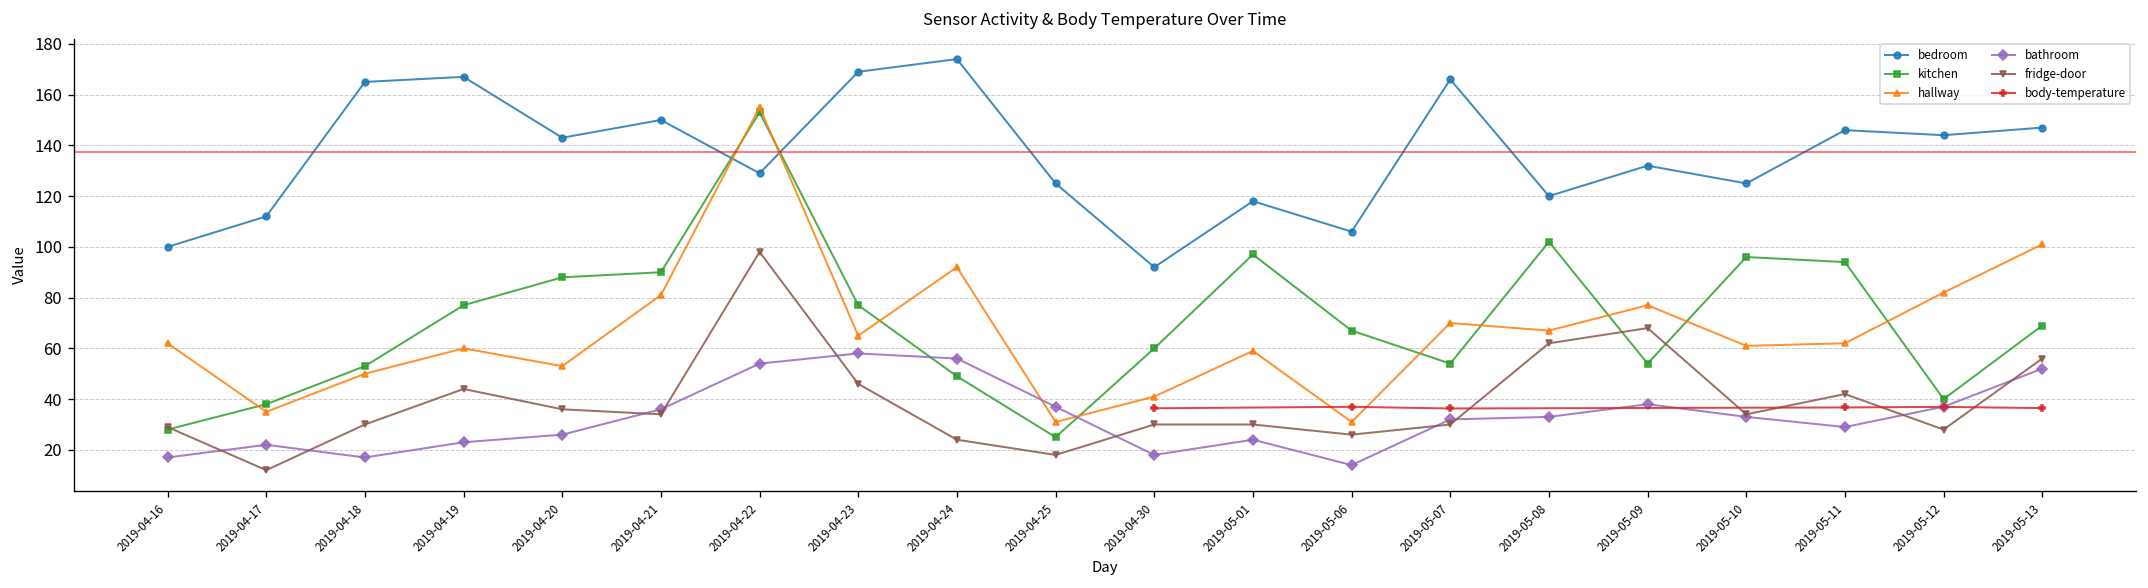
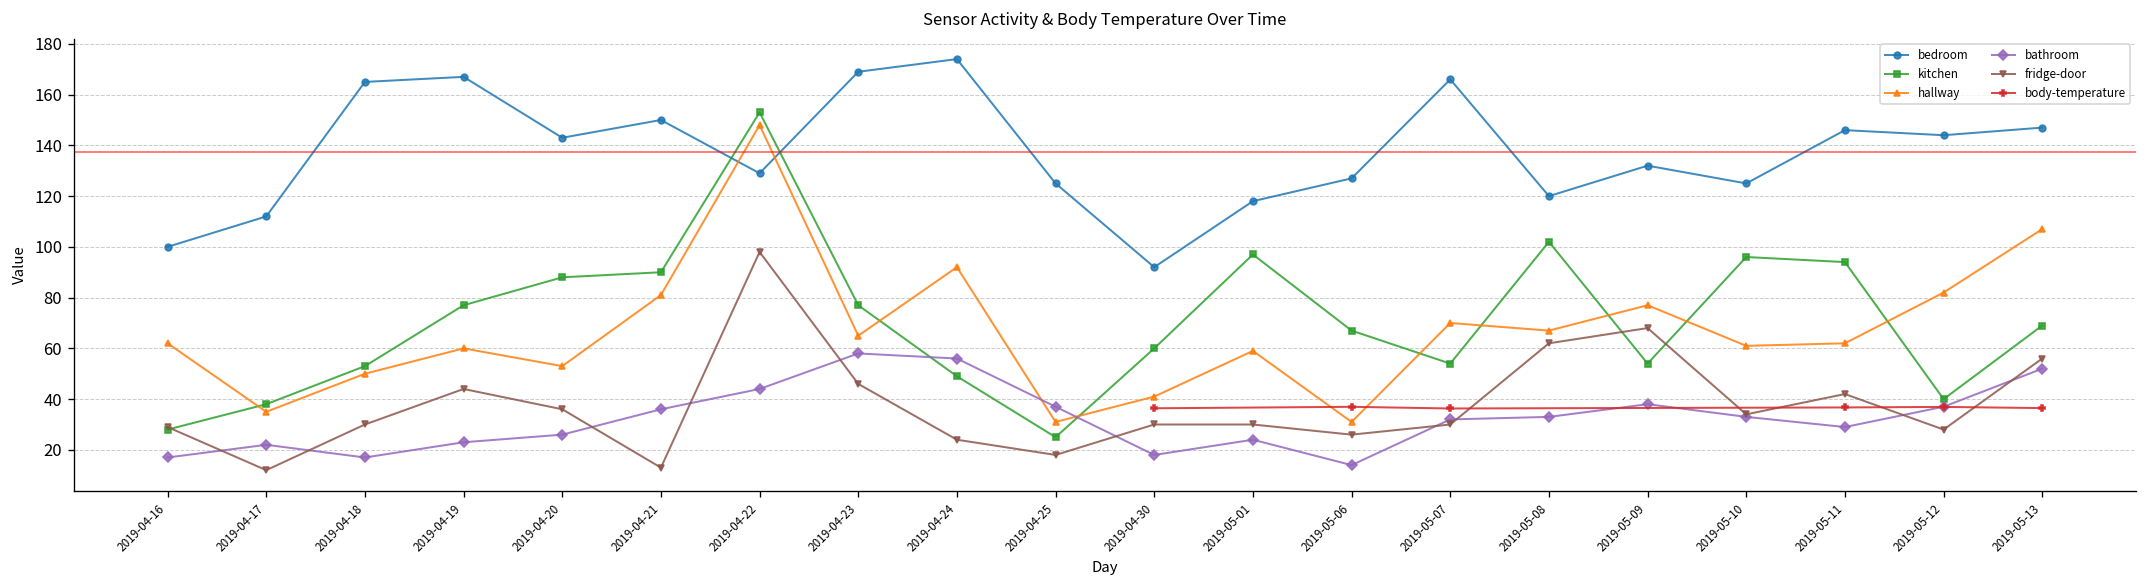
fridge-door, 2019-04-21: 34 -> 13
hallway, 2019-04-22: 155 -> 148
bathroom, 2019-04-22: 54 -> 44
bedroom, 2019-05-06: 106 -> 127
hallway, 2019-05-13: 101 -> 107
